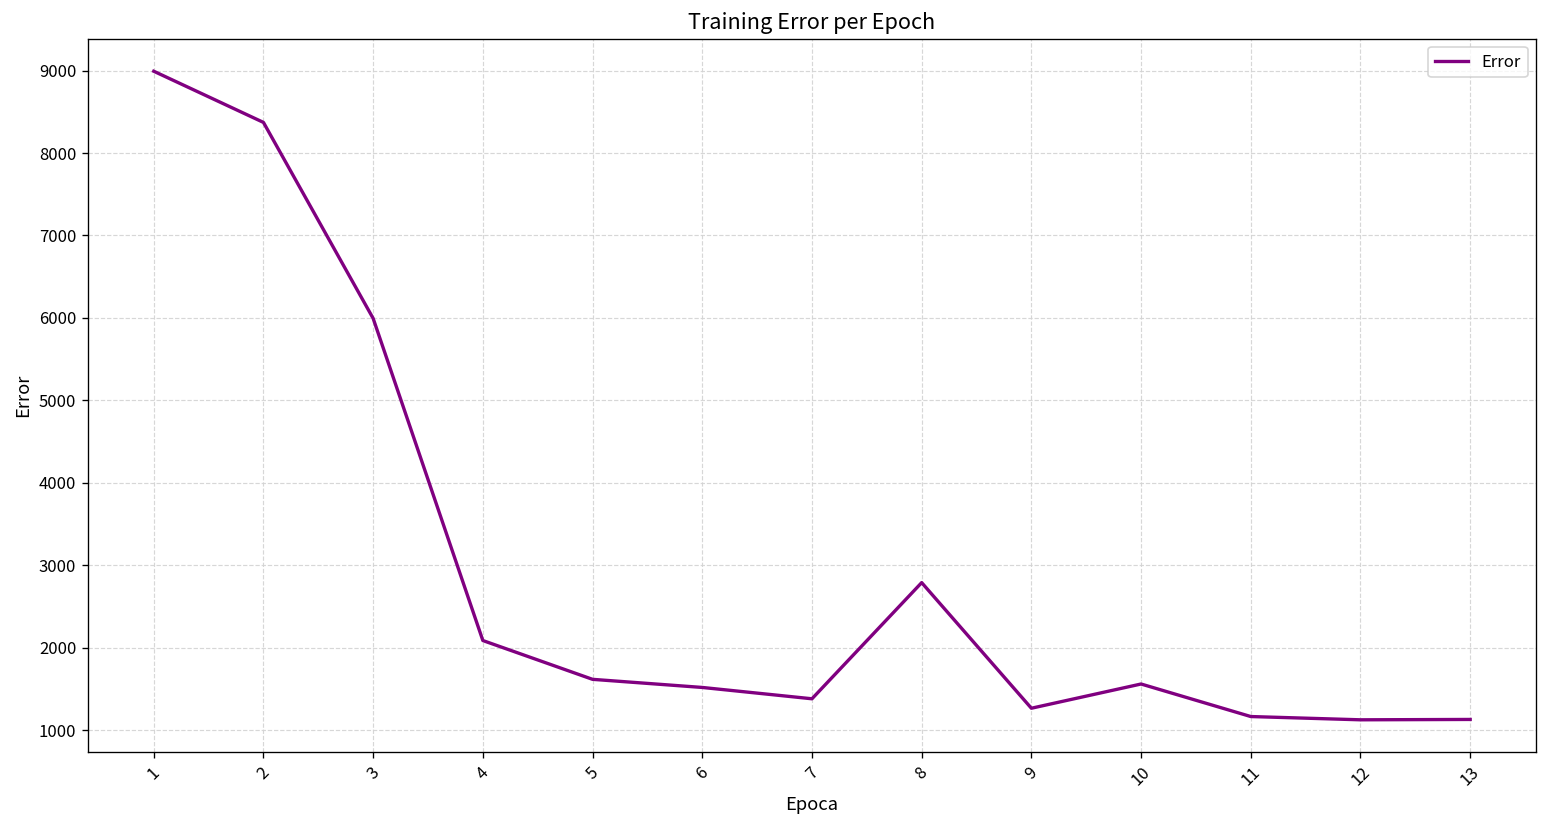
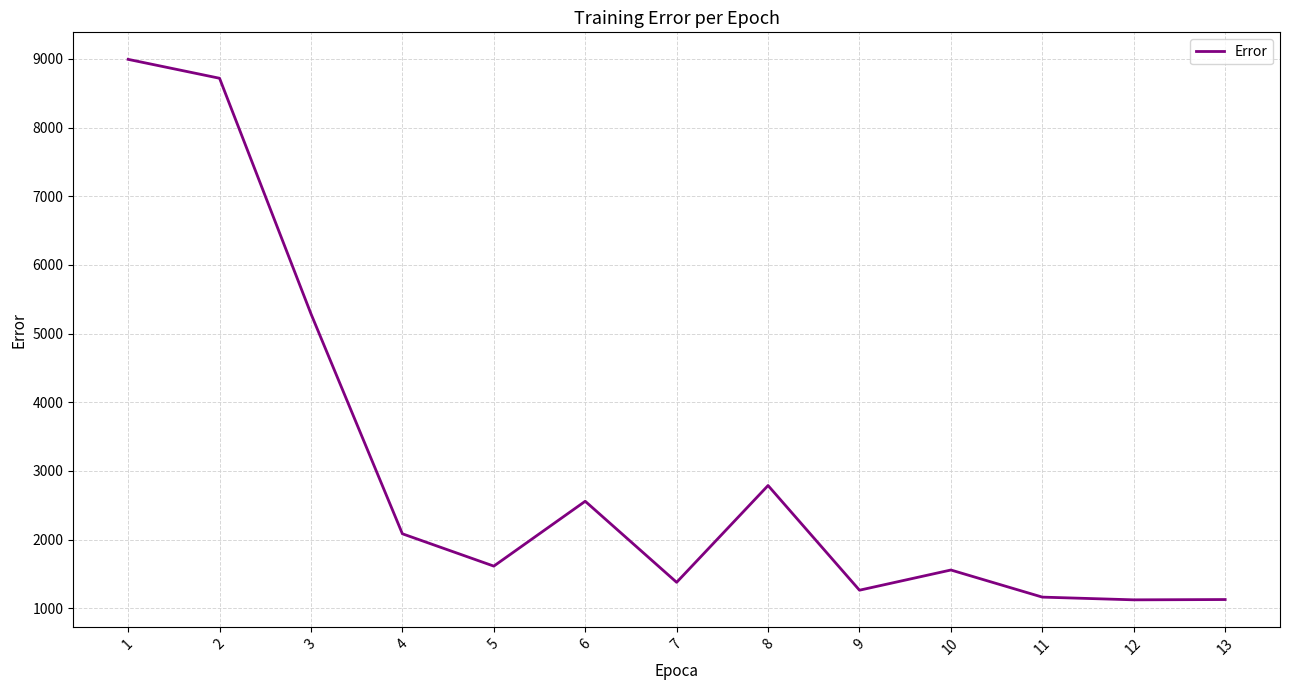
2: 8400 -> 8700
3: 6000 -> 5300
6: 1500 -> 2600
